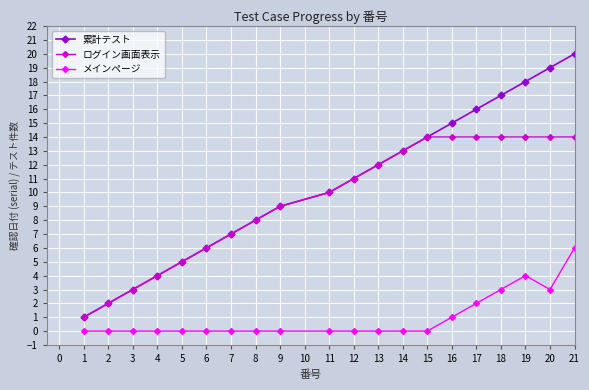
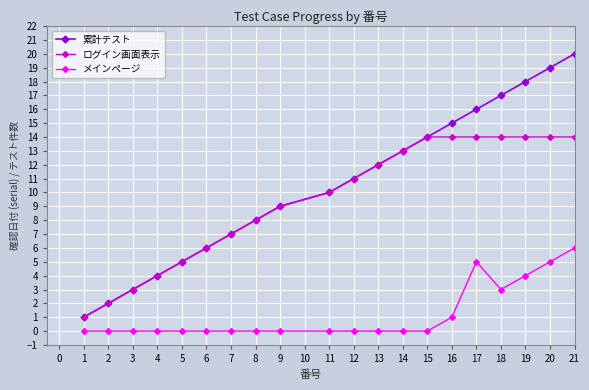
メインページ, 17: 2 -> 5
メインページ, 20: 3 -> 5
